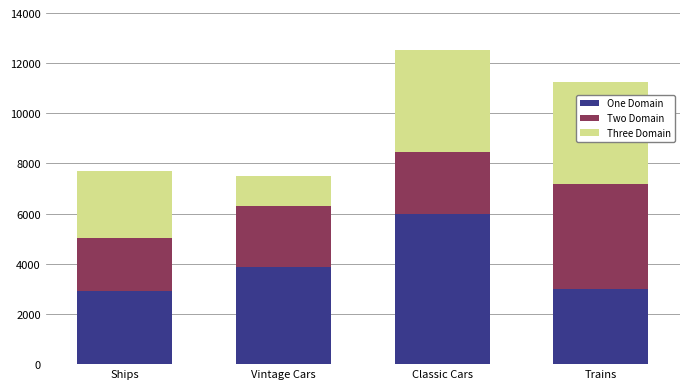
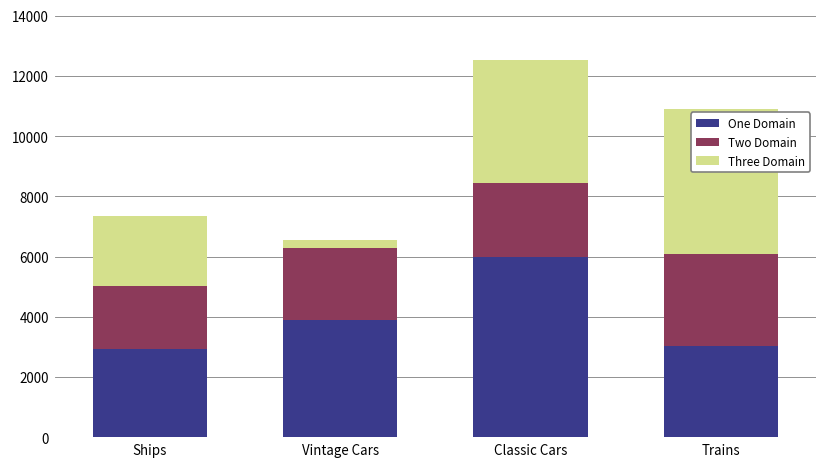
Three Domain, Ships: 2600 -> 2300
Three Domain, Vintage Cars: 1200 -> 300
Two Domain, Trains: 4200 -> 3100
Three Domain, Trains: 4100 -> 4800
